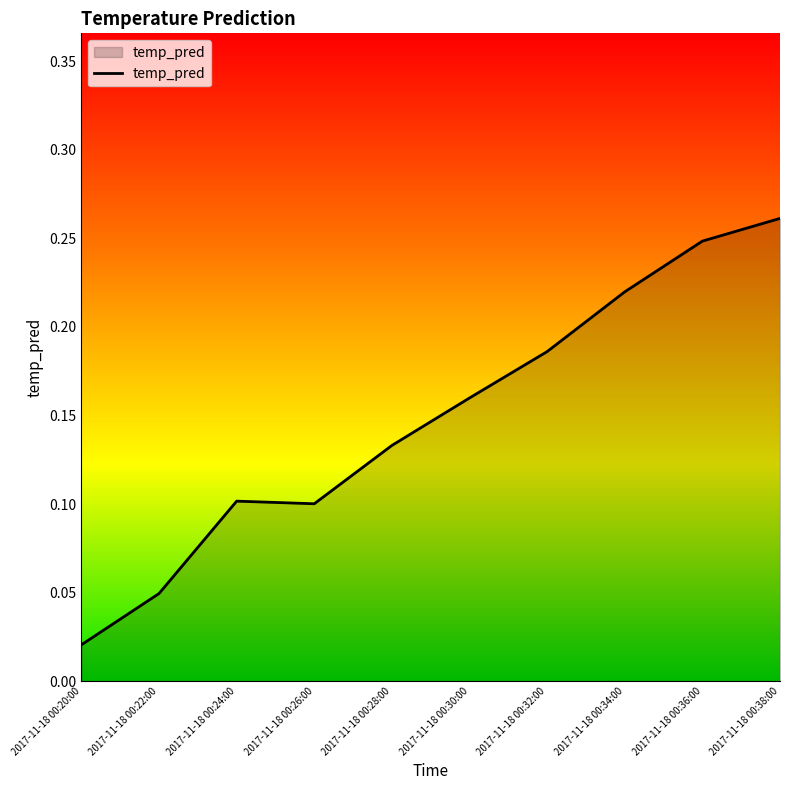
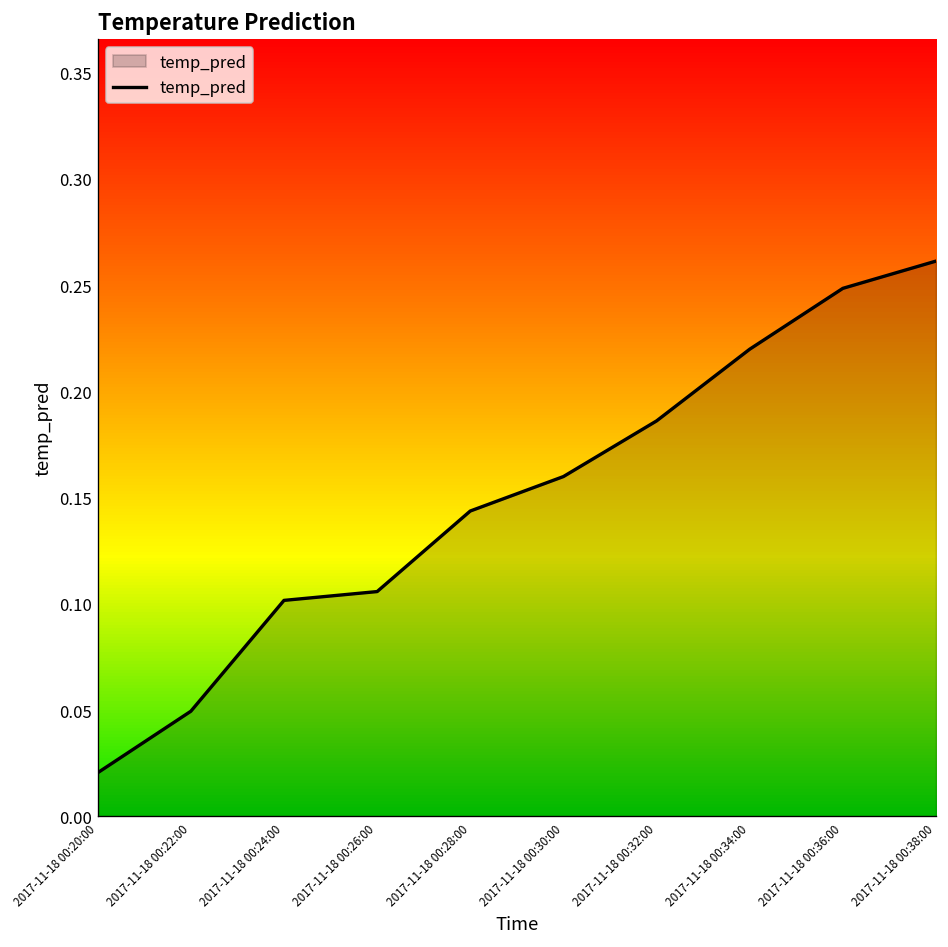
2017-11-18 00:26:00: 0.100 -> 0.106
2017-11-18 00:28:00: 0.133 -> 0.144
